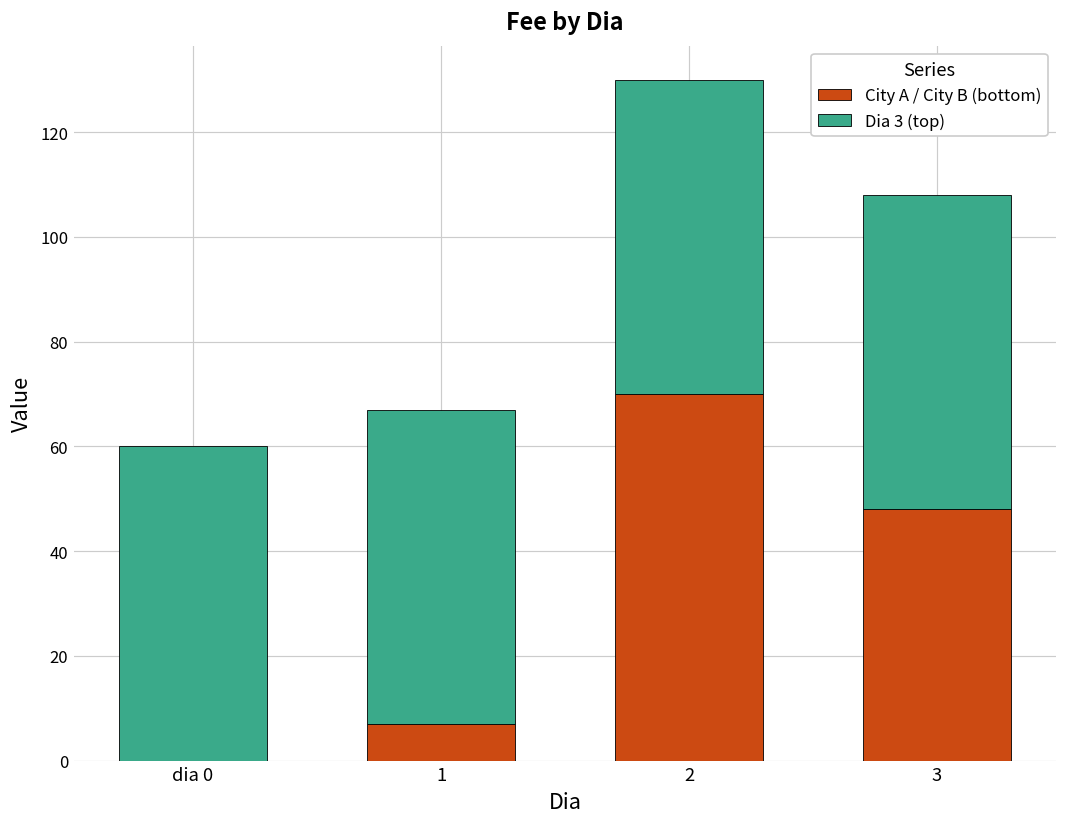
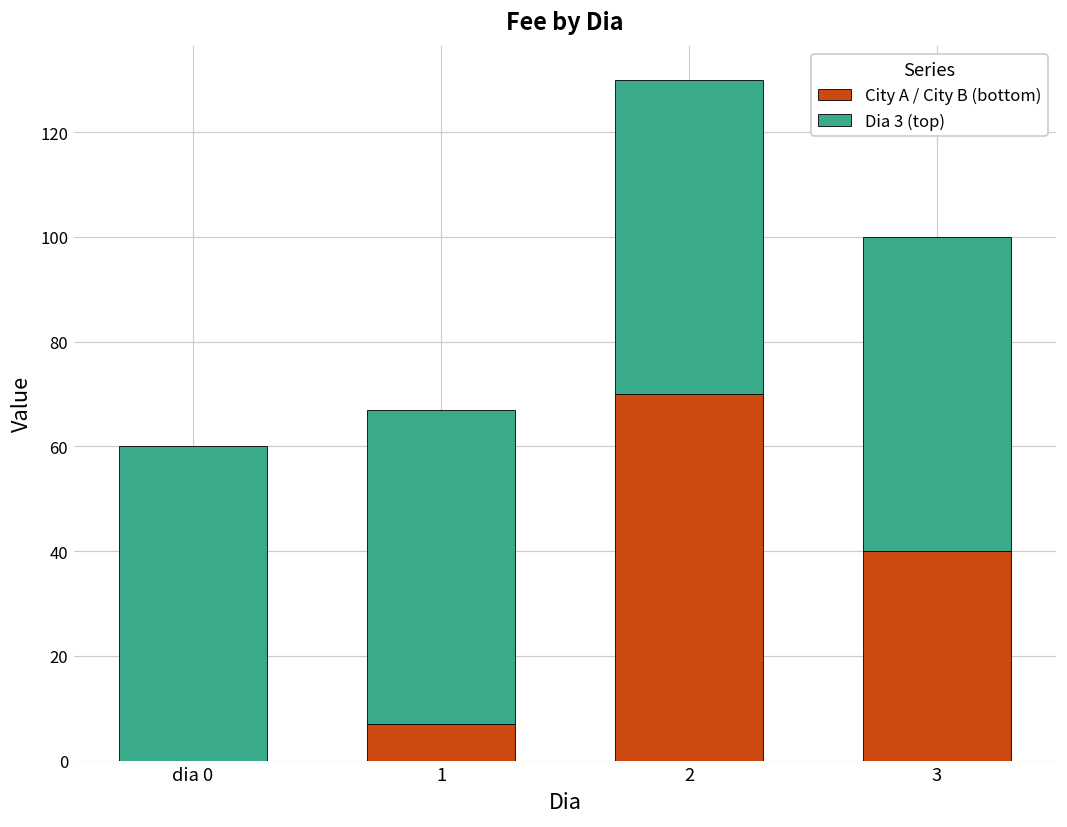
City A / City B (bottom), 3: 48 -> 40
